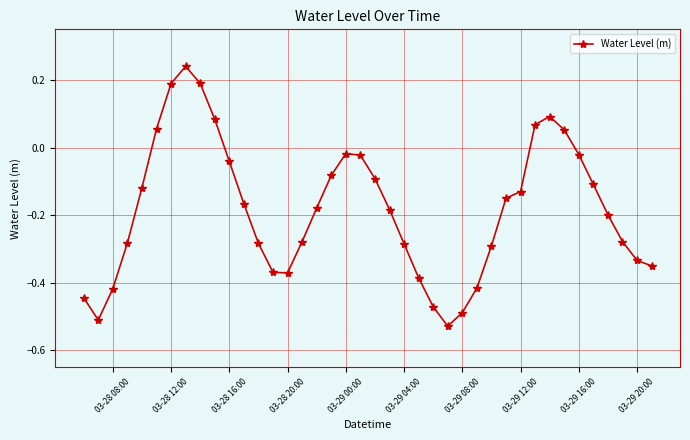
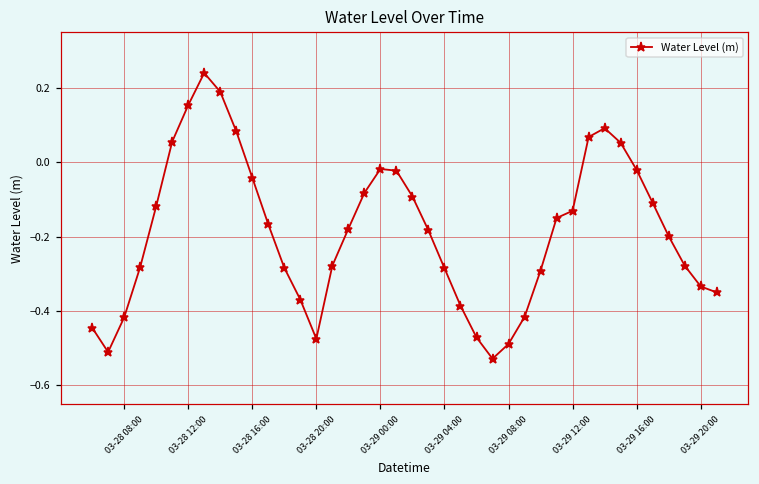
03-28 12:00: 0.19 -> 0.15
03-28 20:00: -0.37 -> -0.47
